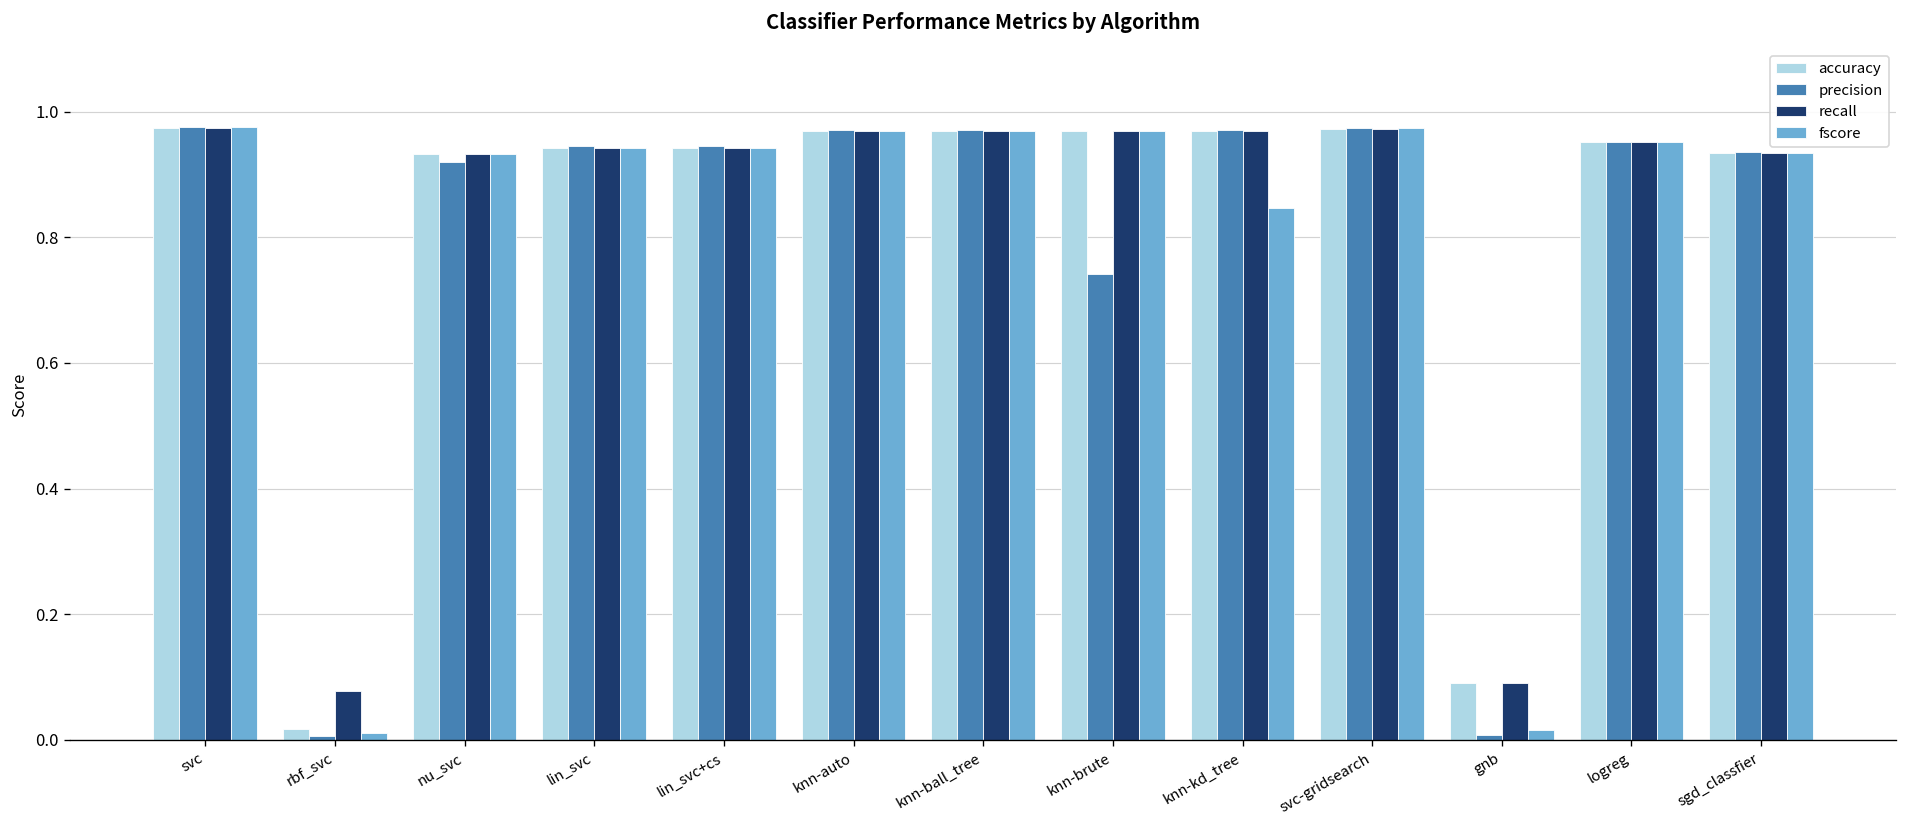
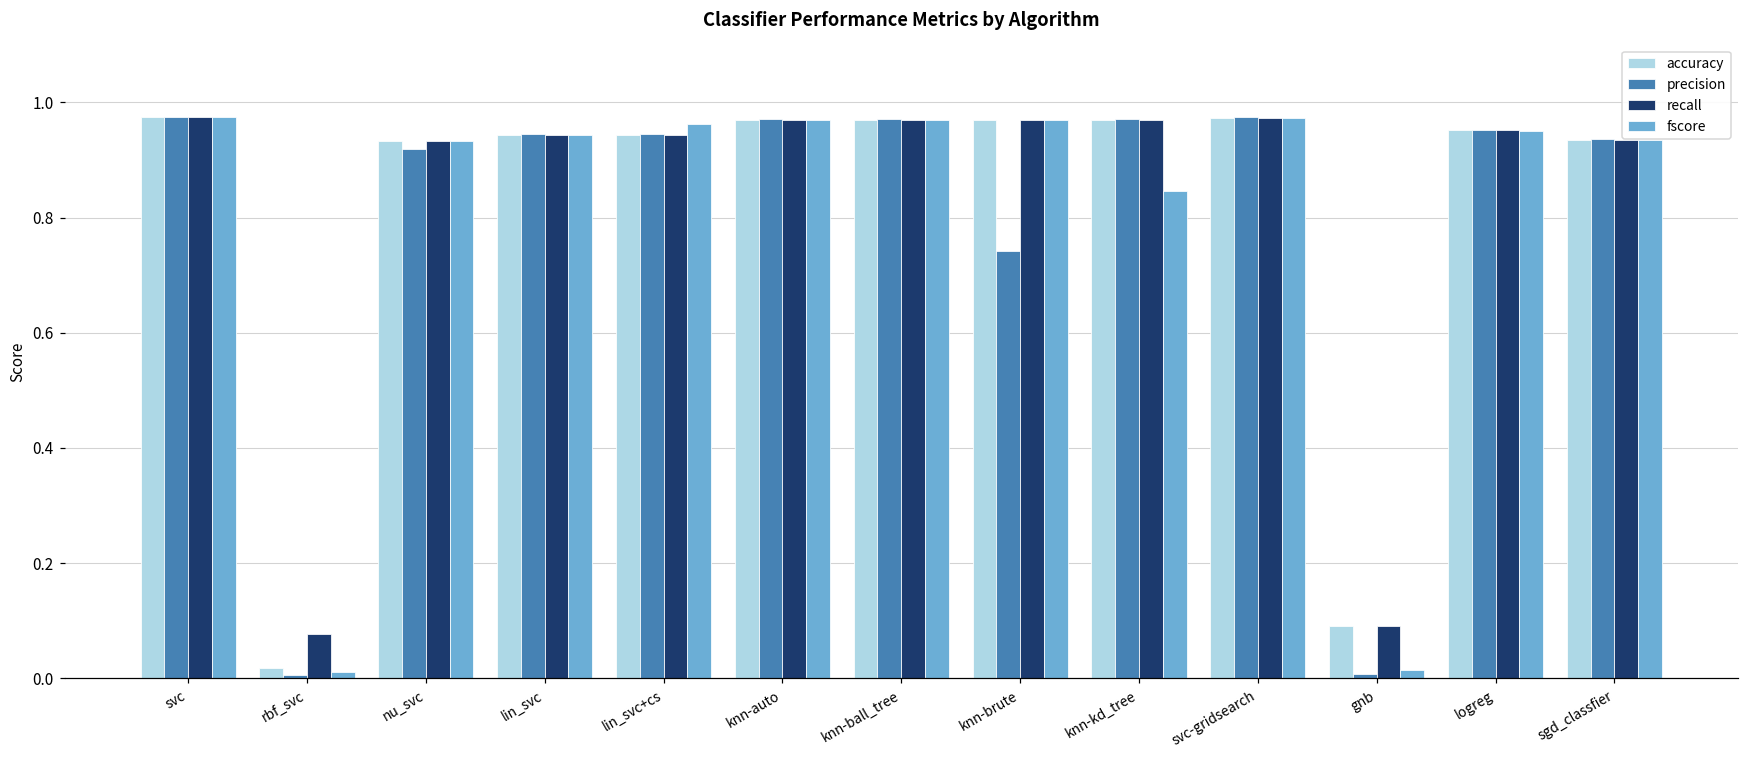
fscore, lin_svc+cs: 0.94 -> 0.96
